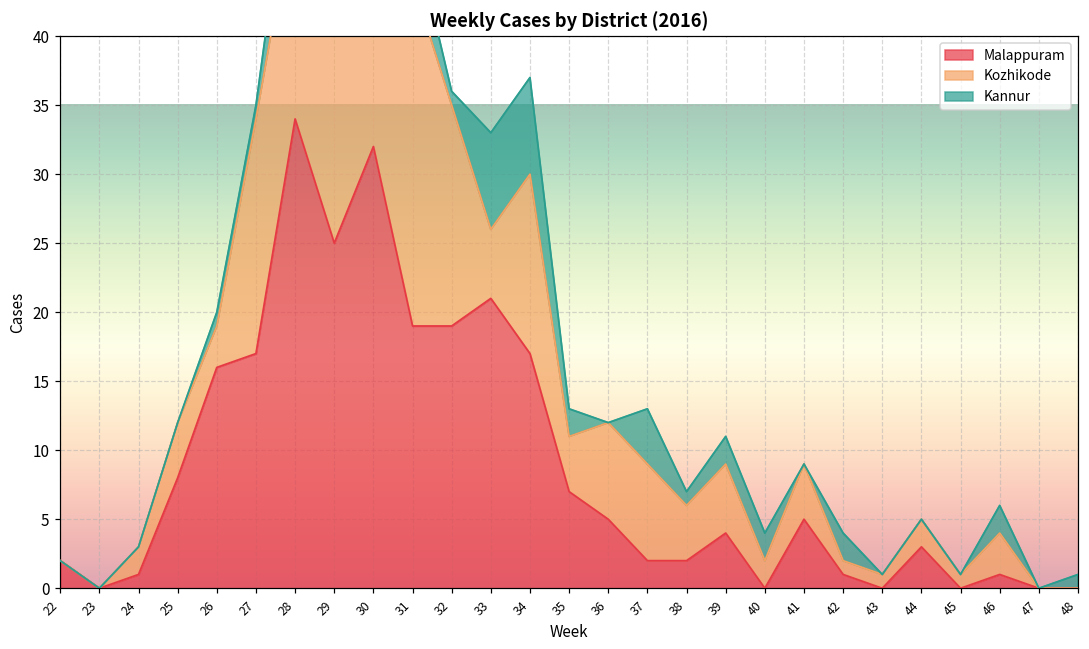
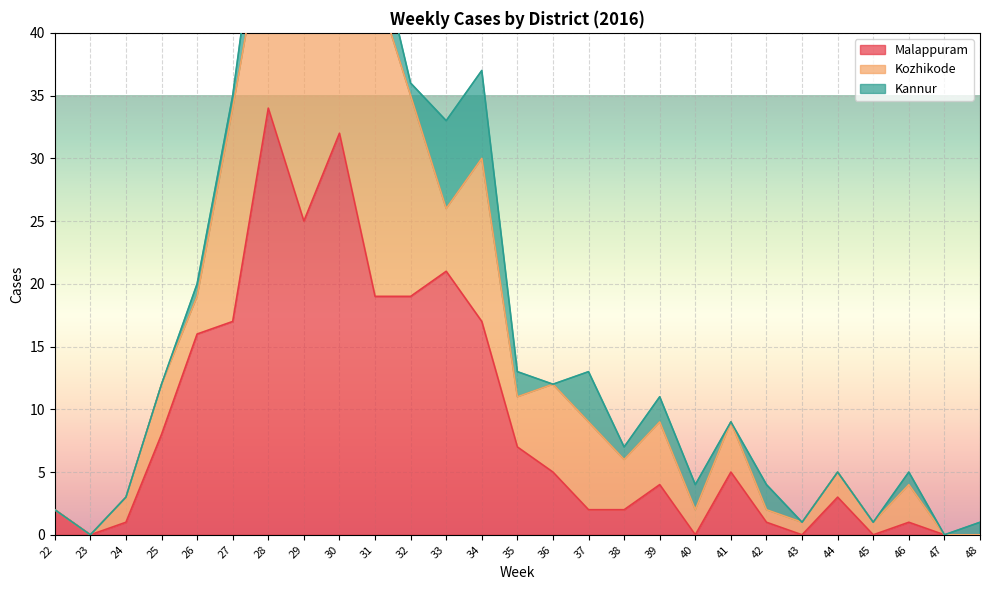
Kannur, 46: 2 -> 1
